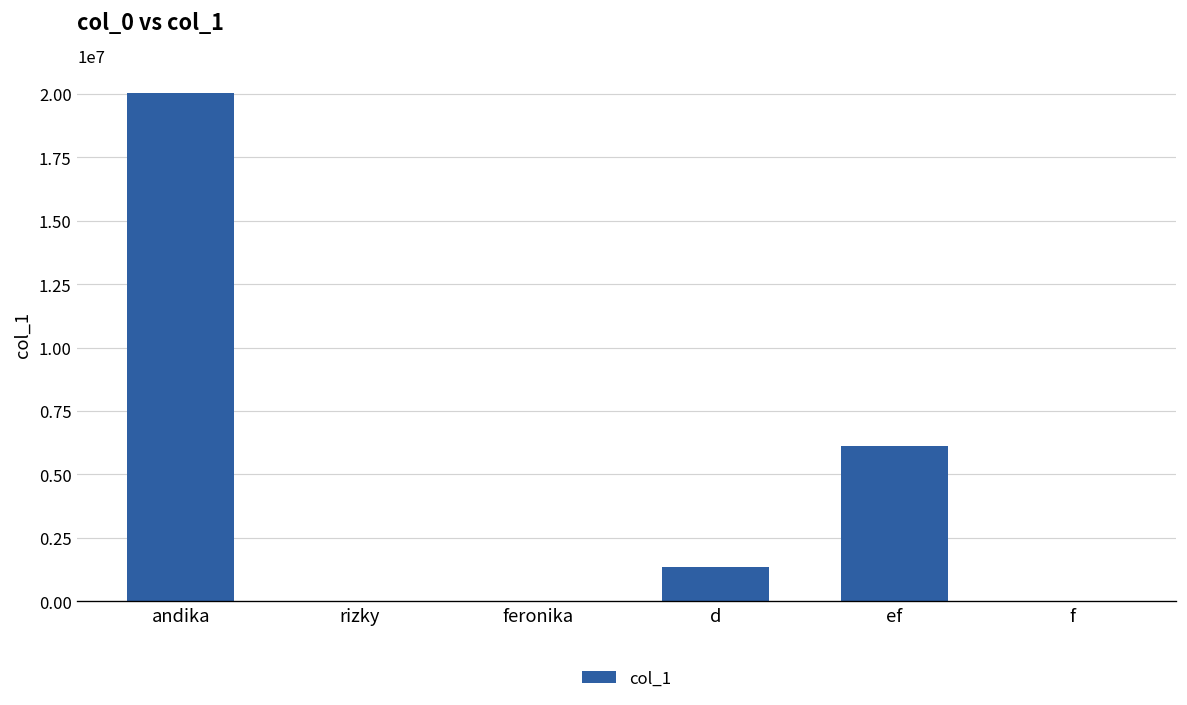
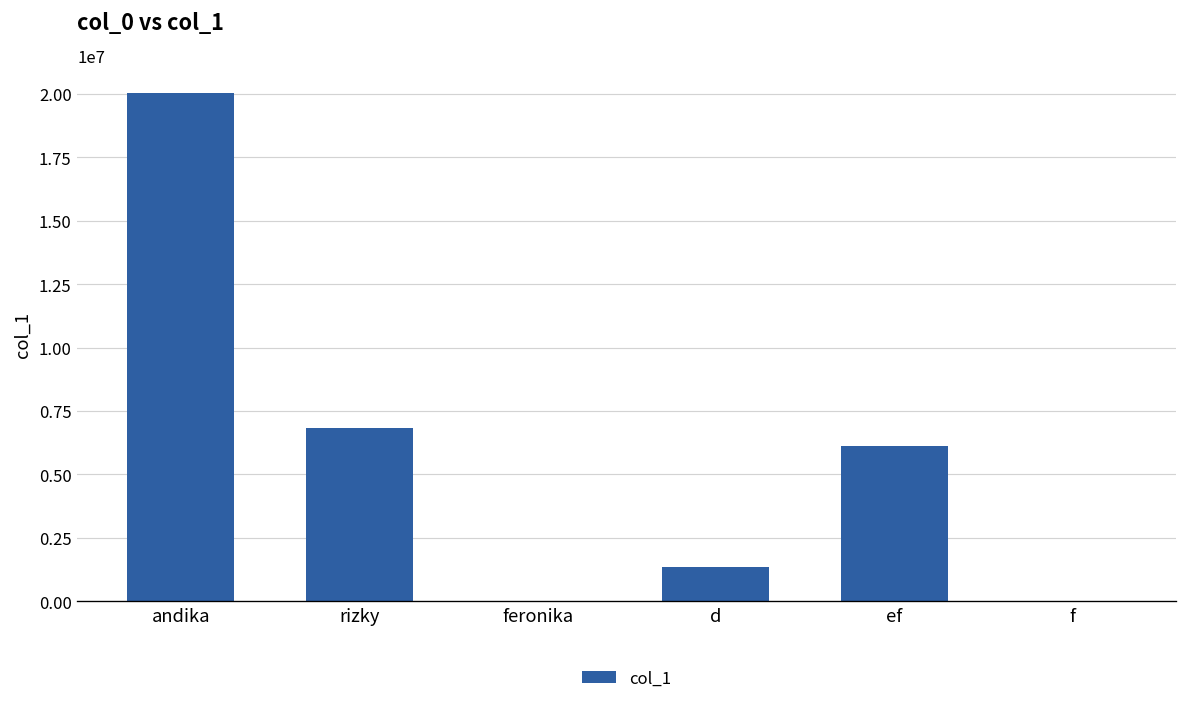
rizky: 0 -> 6800000
